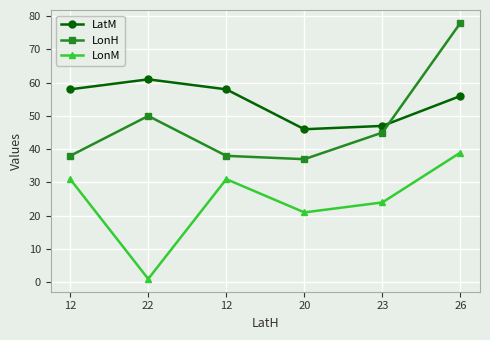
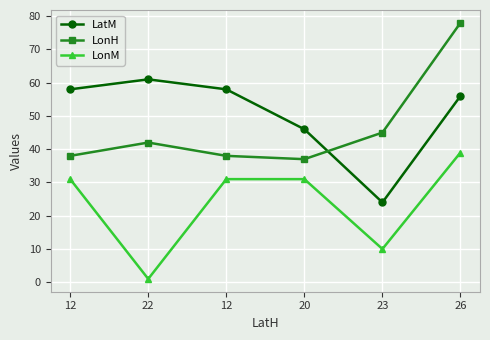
LonH, 22: 50 -> 42
LonM, 20: 21 -> 31
LatM, 23: 47 -> 24
LonM, 23: 24 -> 10
